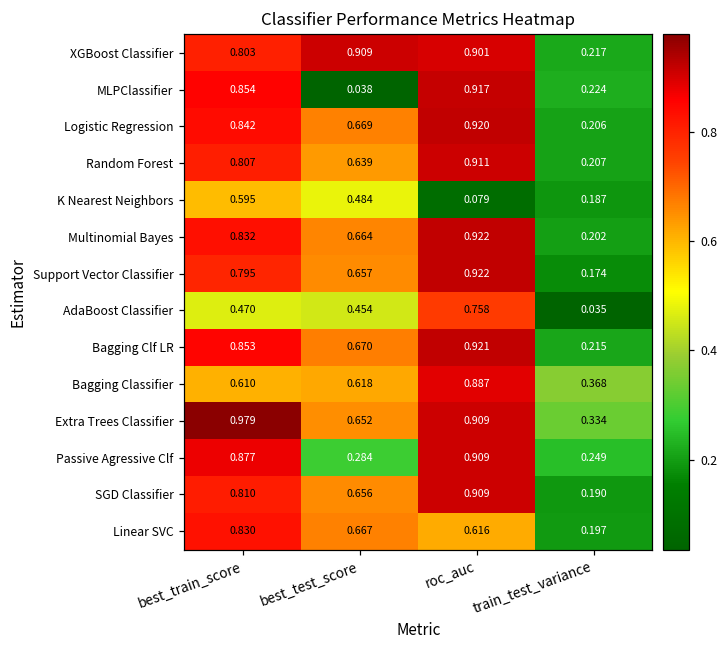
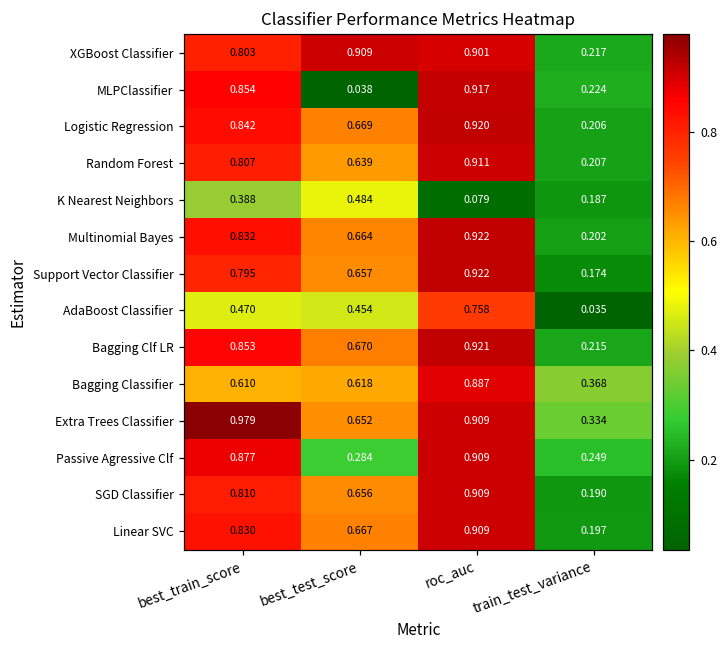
K Nearest Neighbors, best_train_score: 0.595 -> 0.388
Linear SVC, roc_auc: 0.616 -> 0.909
